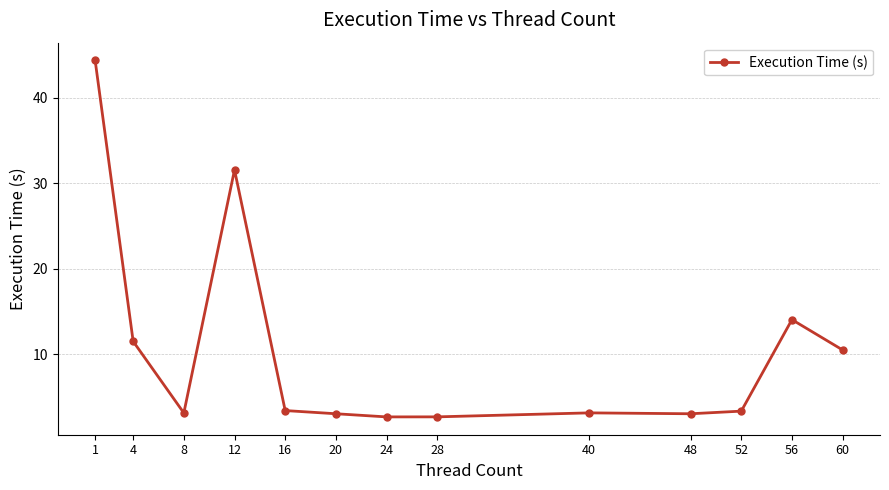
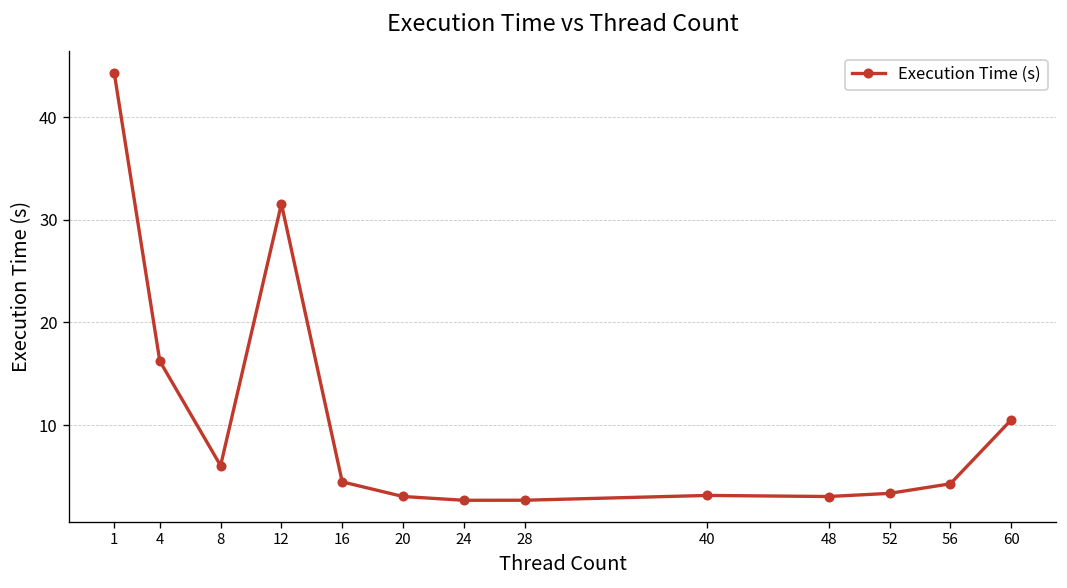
4: 12 -> 16
8: 3 -> 6
16: 3 -> 4
56: 14 -> 4
